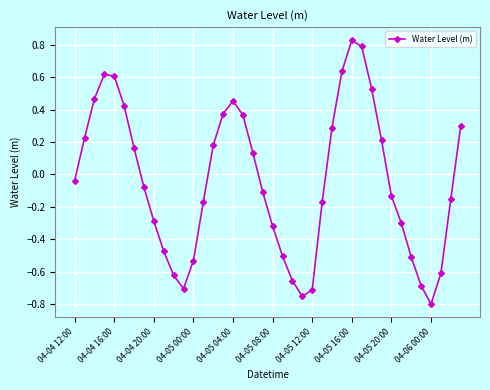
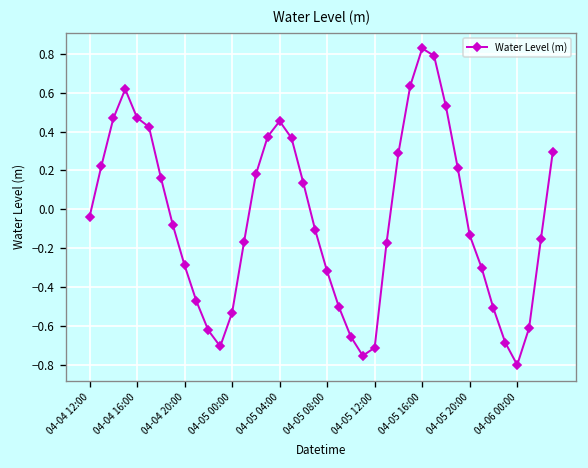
04-04 16:00: 0.61 -> 0.47
